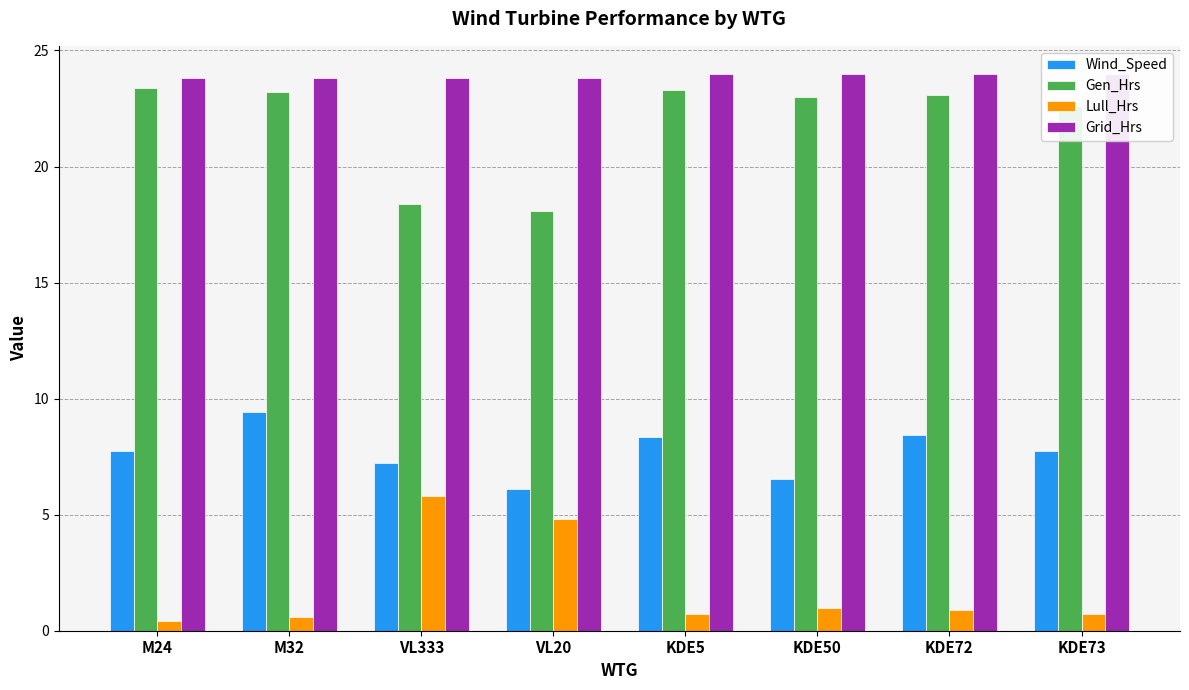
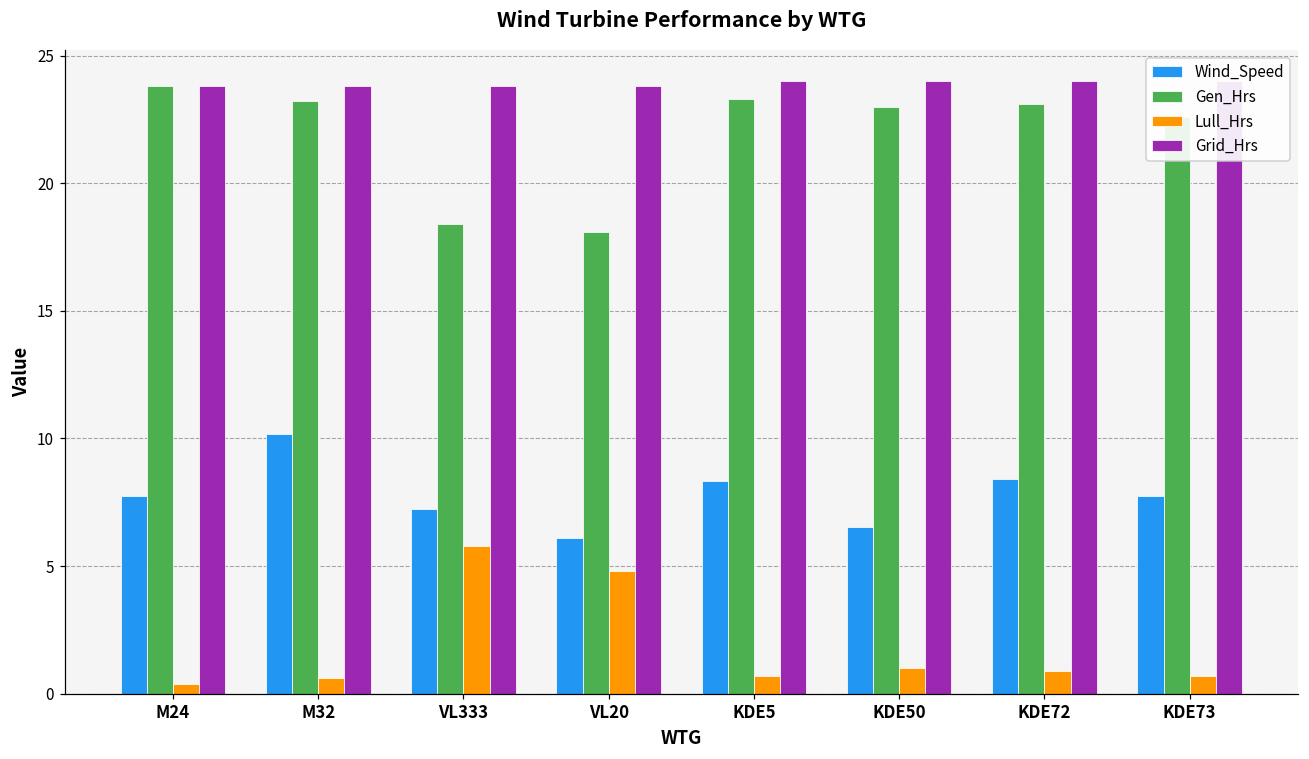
Gen_Hrs, M24: 23.4 -> 23.8
Wind_Speed, M32: 9.4 -> 10.2
